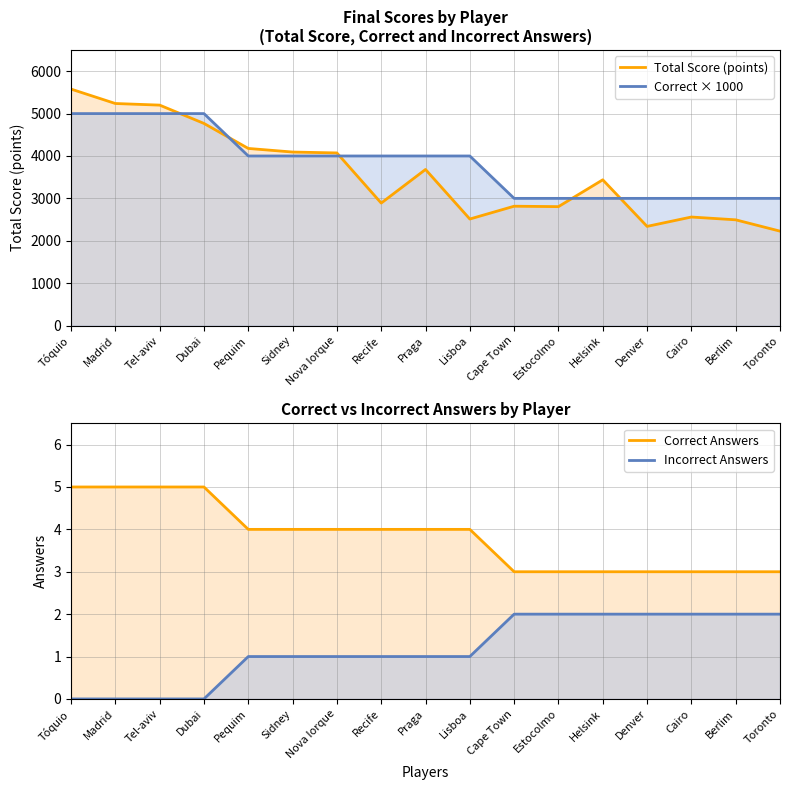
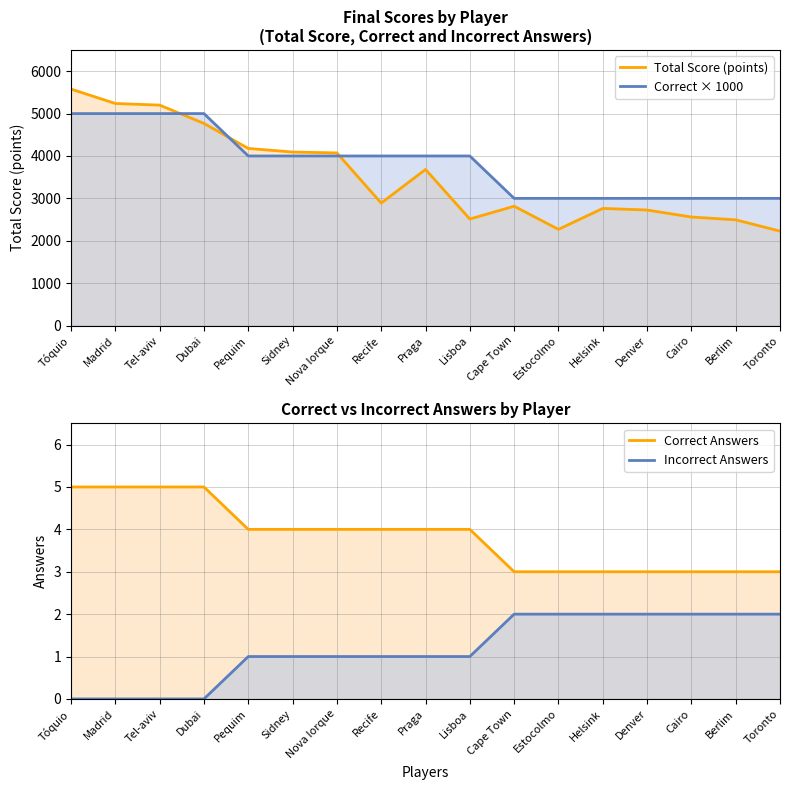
Final Scores by Player (Total Score, Correct and Incorrect Answers), Total Score (points), Estocolmo: 2800 -> 2300
Final Scores by Player (Total Score, Correct and Incorrect Answers), Total Score (points), Helsink: 3400 -> 2800
Final Scores by Player (Total Score, Correct and Incorrect Answers), Total Score (points), Denver: 2300 -> 2700
